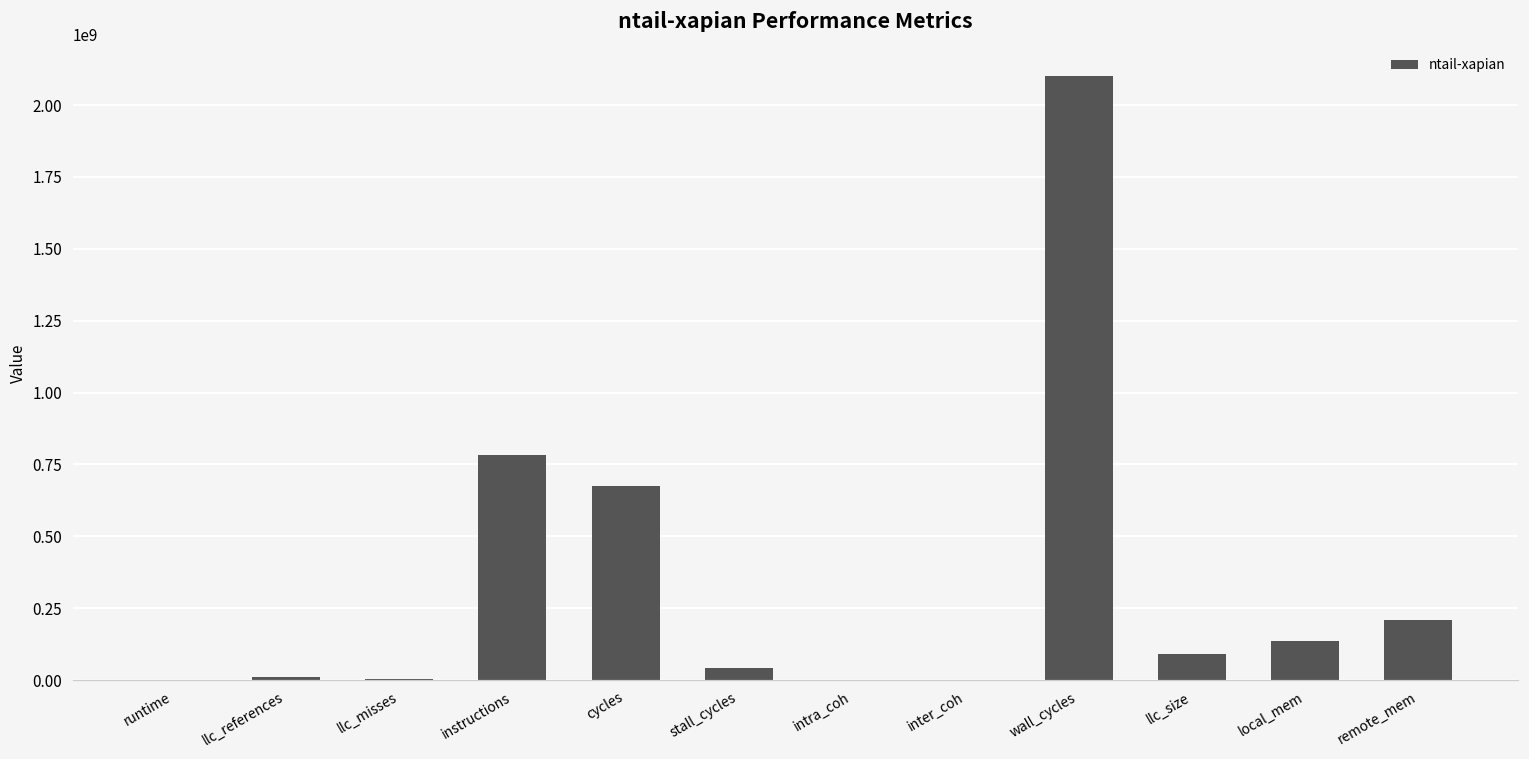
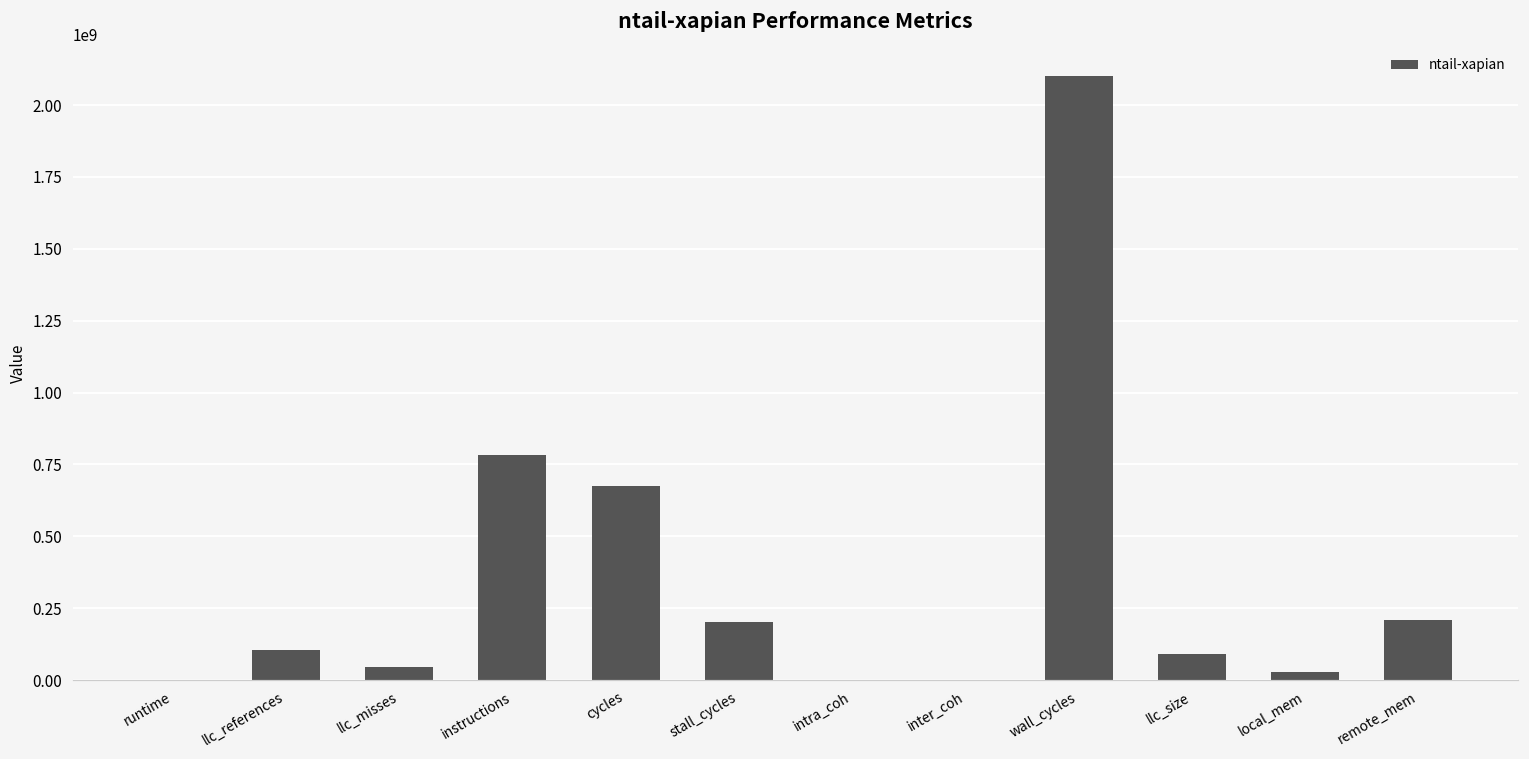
llc_references: 10000000 -> 100000000
llc_misses: 0 -> 50000000
stall_cycles: 40000000 -> 200000000
local_mem: 130000000 -> 30000000
